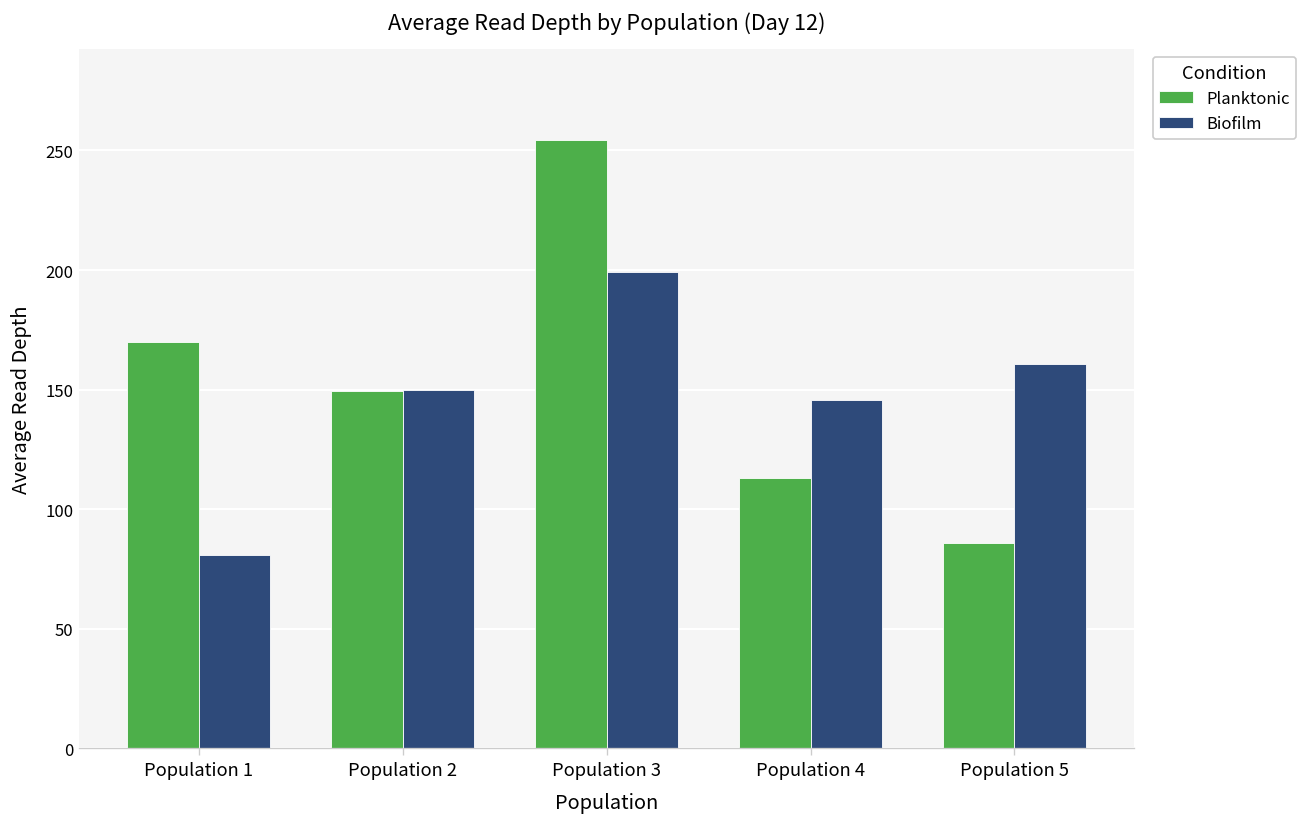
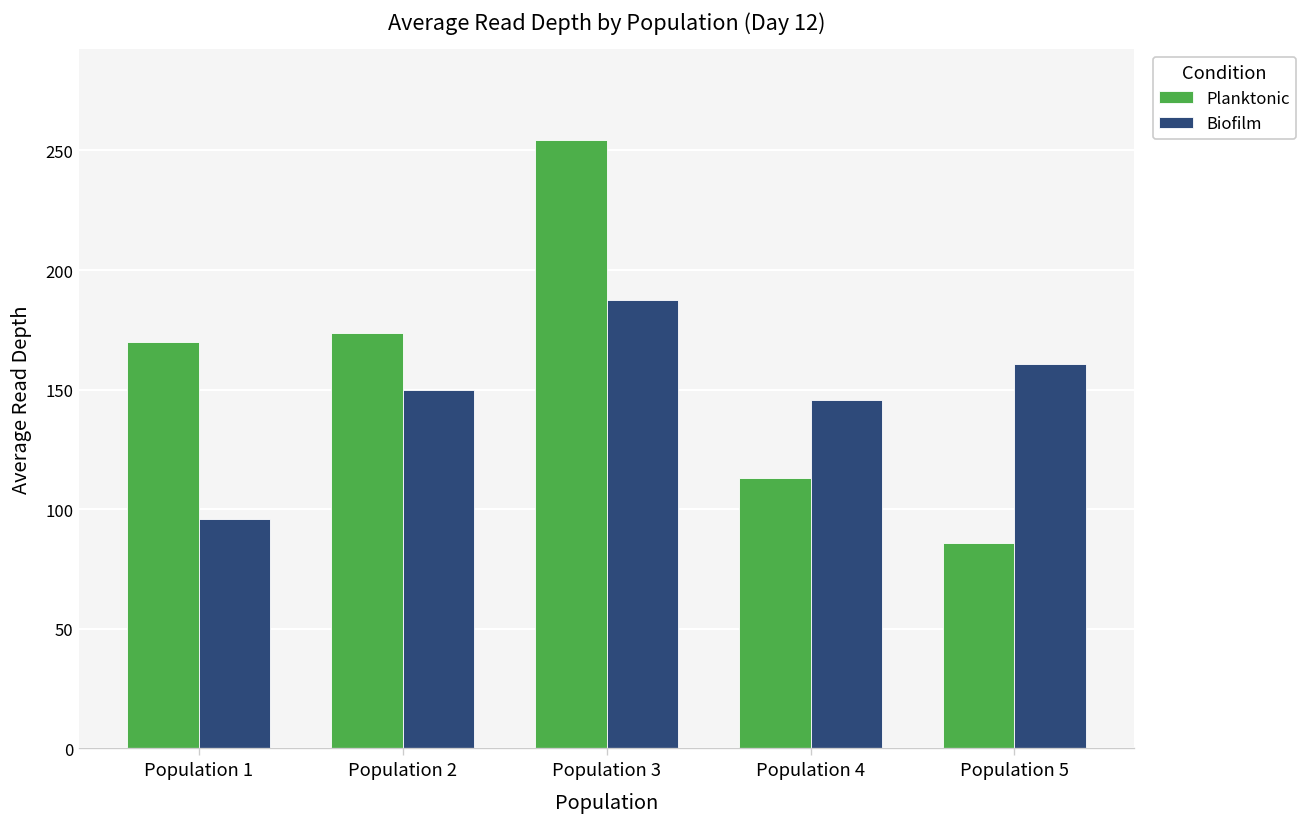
Biofilm, Population 1: 81 -> 96
Planktonic, Population 2: 150 -> 174
Biofilm, Population 3: 199 -> 187
